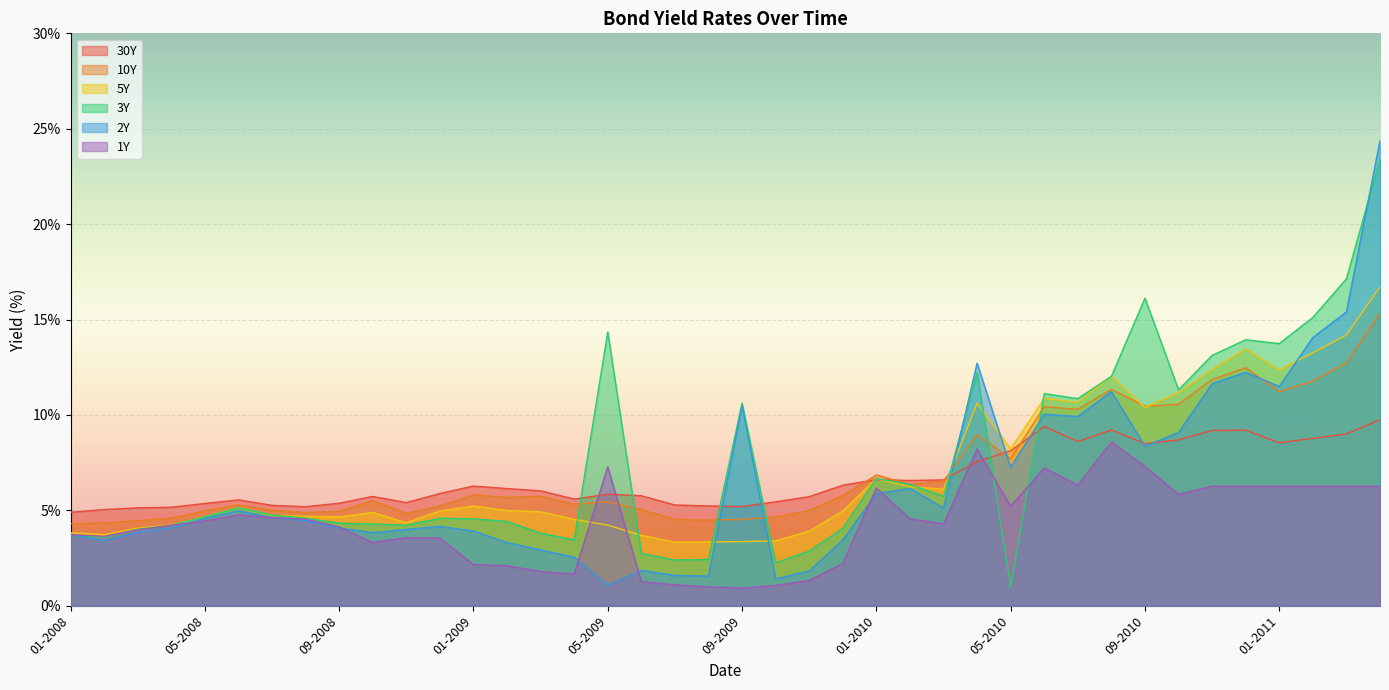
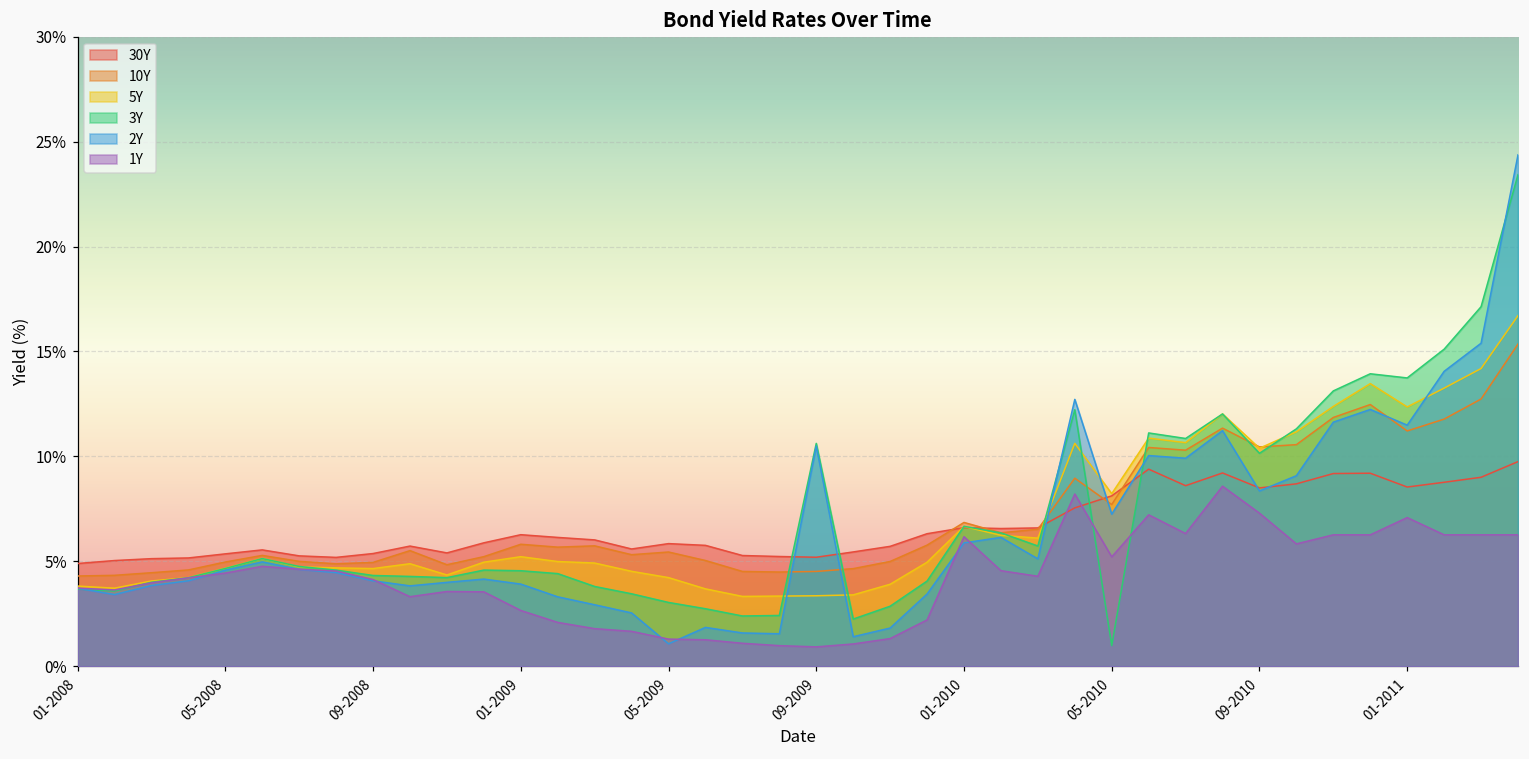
1Y, 01-2009: 2.2% -> 2.7%
3Y, 05-2009: 14.4% -> 3.0%
1Y, 05-2009: 7.3% -> 1.3%
3Y, 09-2010: 16.1% -> 10.1%
1Y, 01-2011: 6.3% -> 7.1%
